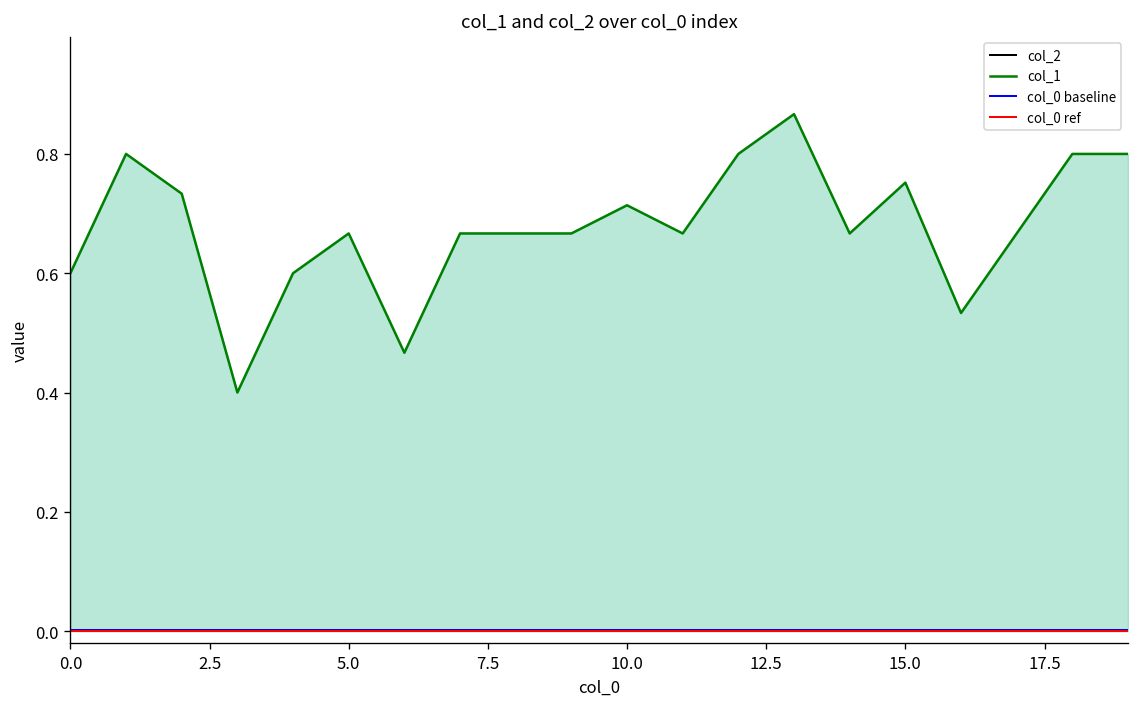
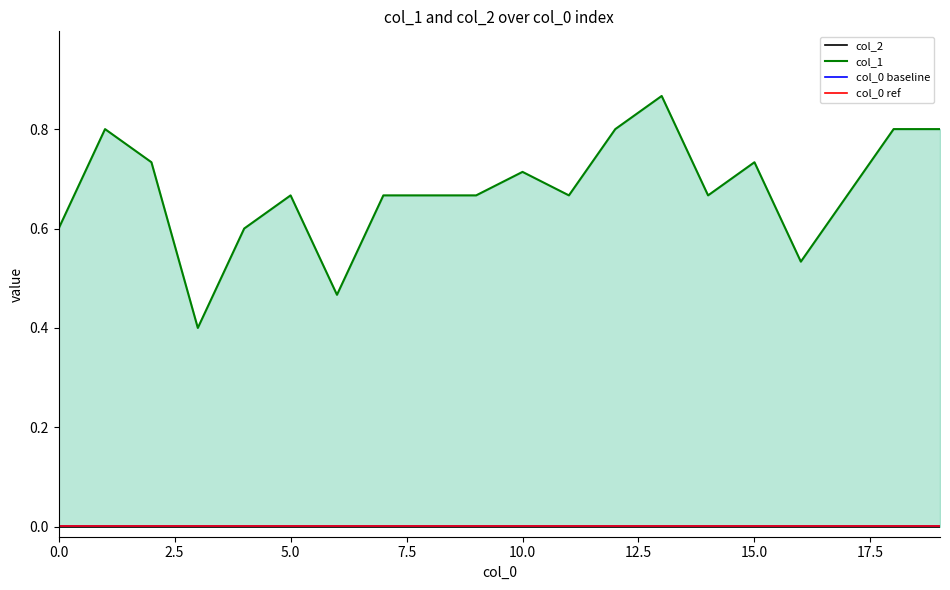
col_1, 15.0: 0.75 -> 0.73
